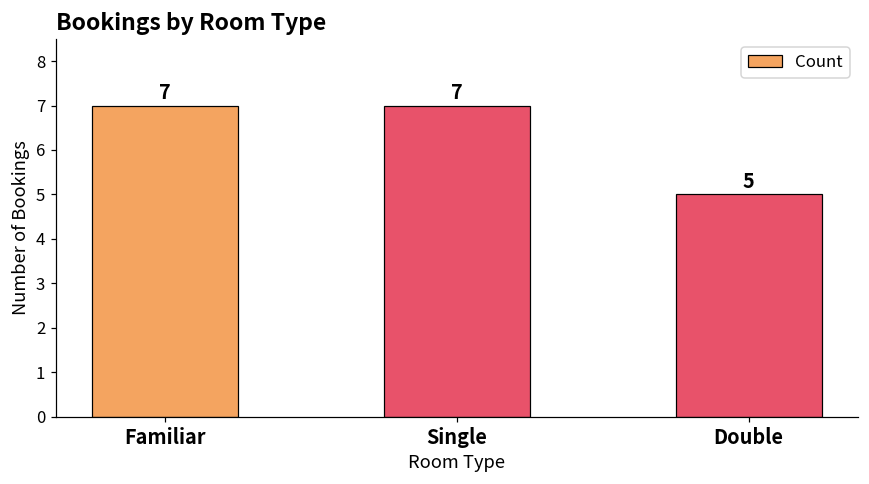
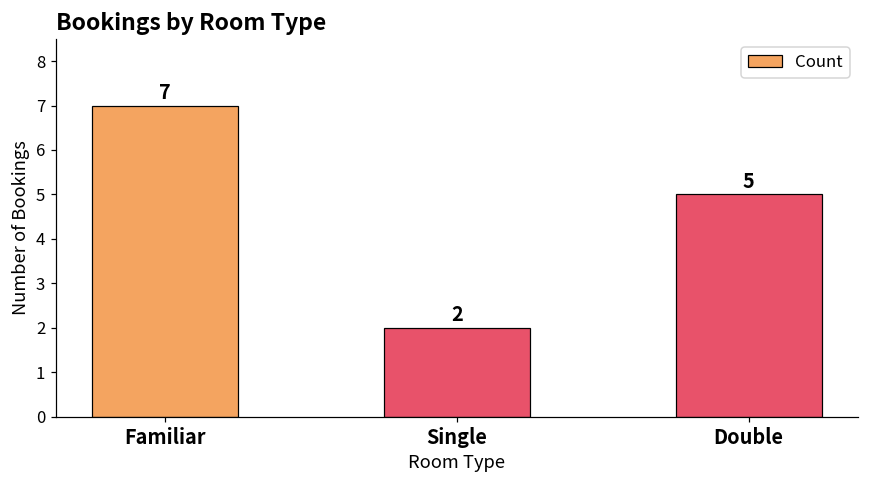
Single: 7 -> 2
